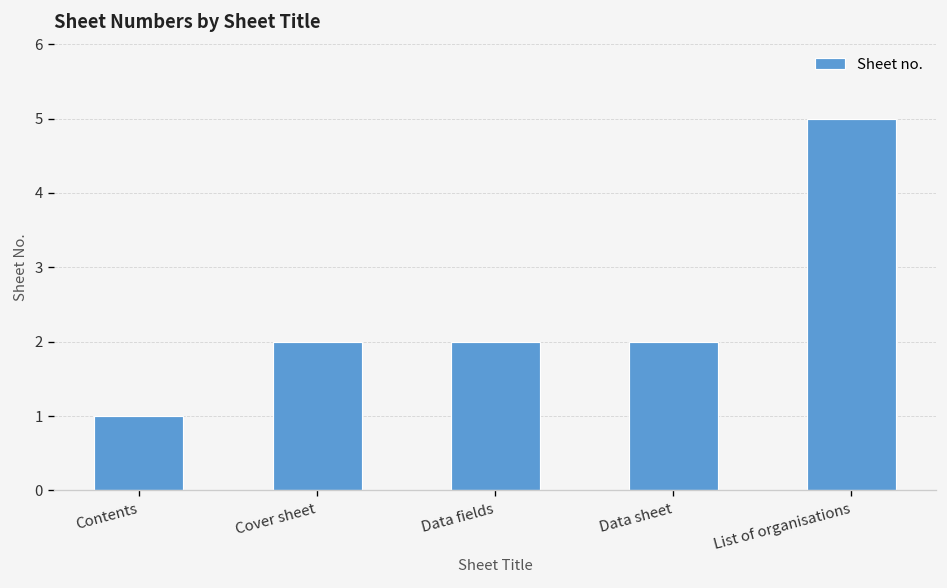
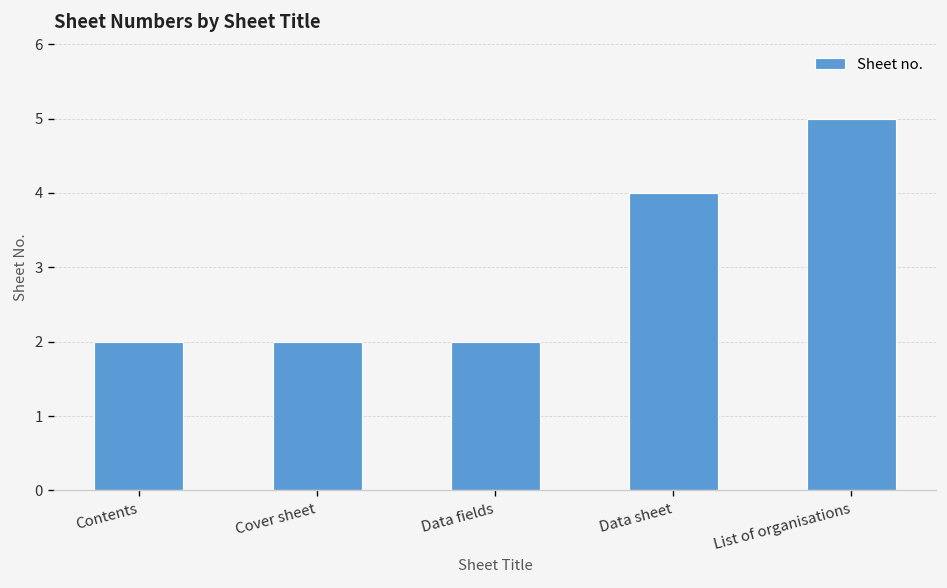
Contents: 1 -> 2
Data sheet: 2 -> 4
